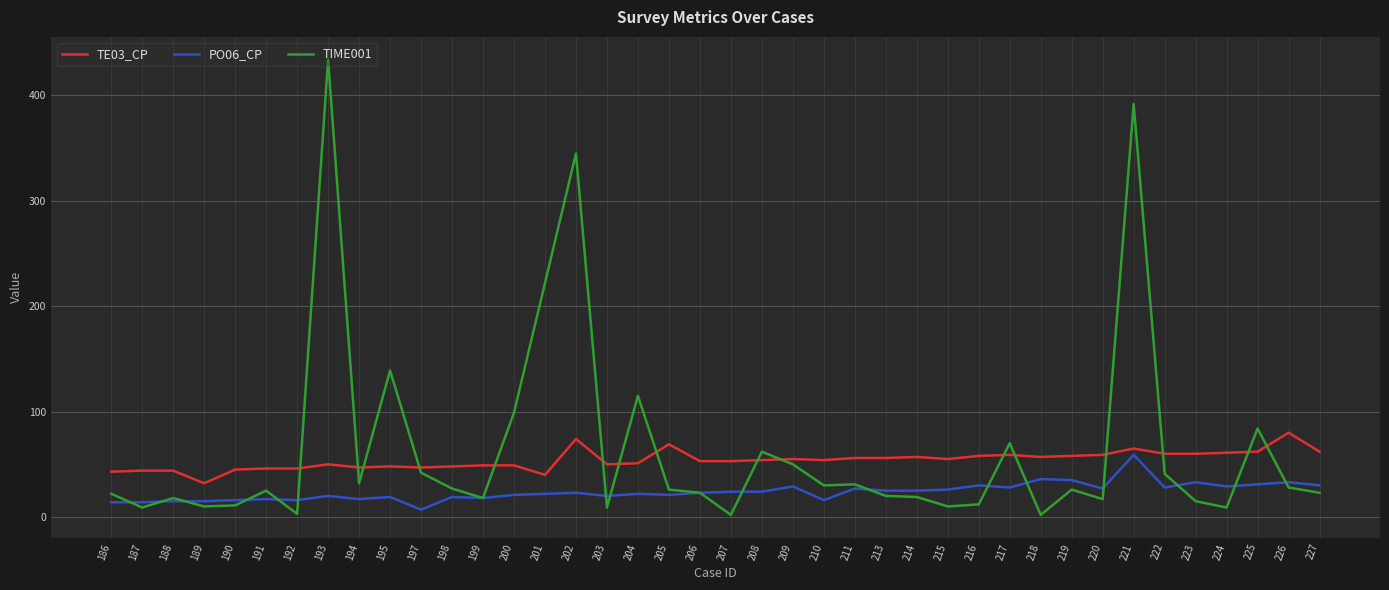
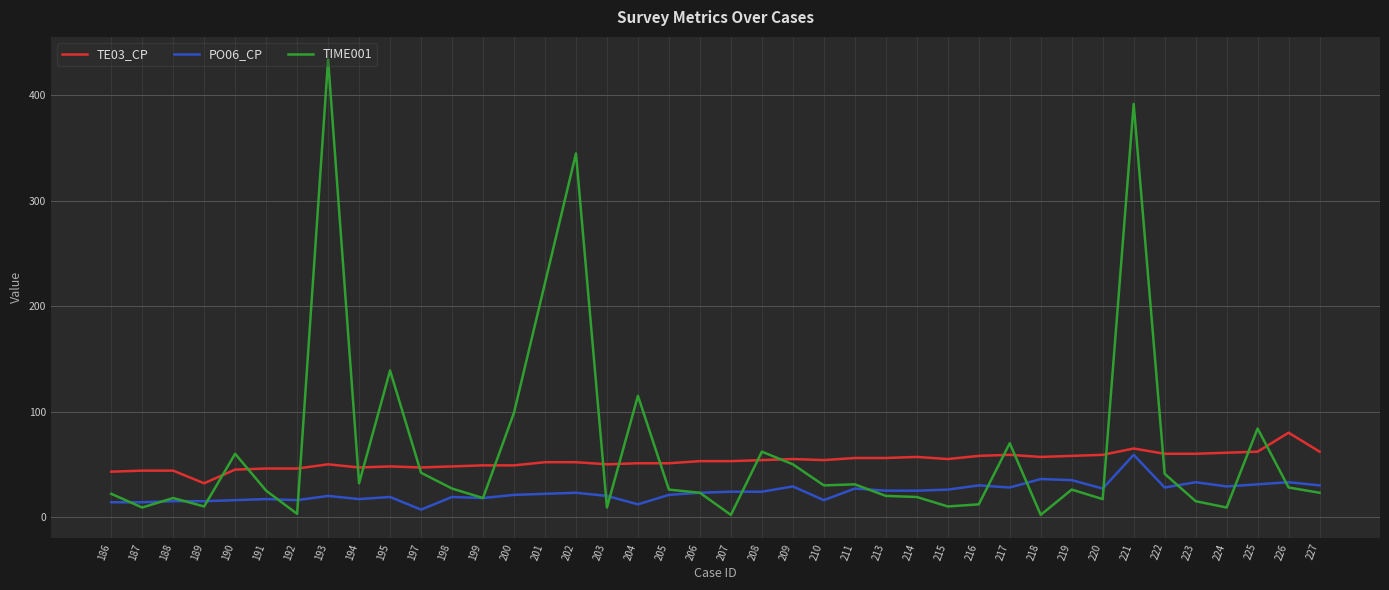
TIME001, 190: 11 -> 60
TE03_CP, 201: 40 -> 52
TE03_CP, 202: 74 -> 52
PO06_CP, 204: 22 -> 12
TE03_CP, 205: 69 -> 51
